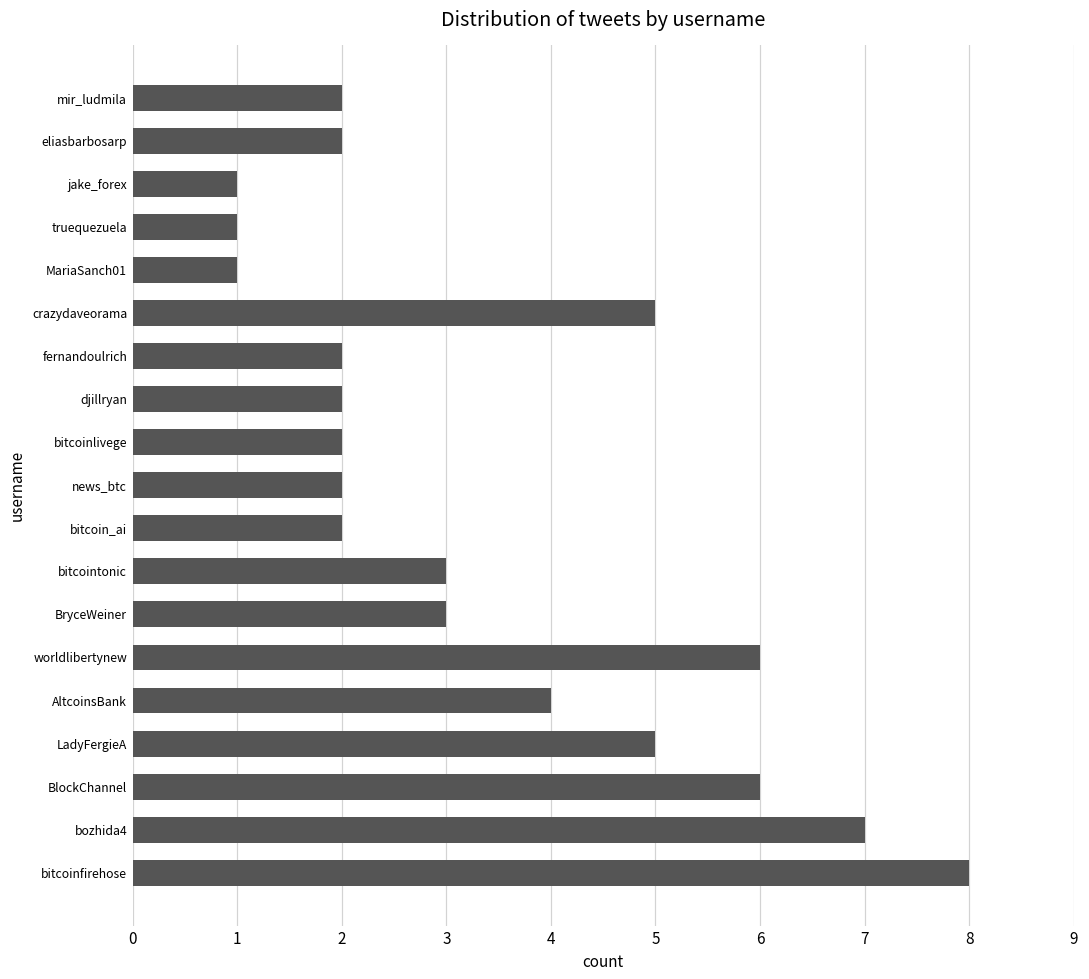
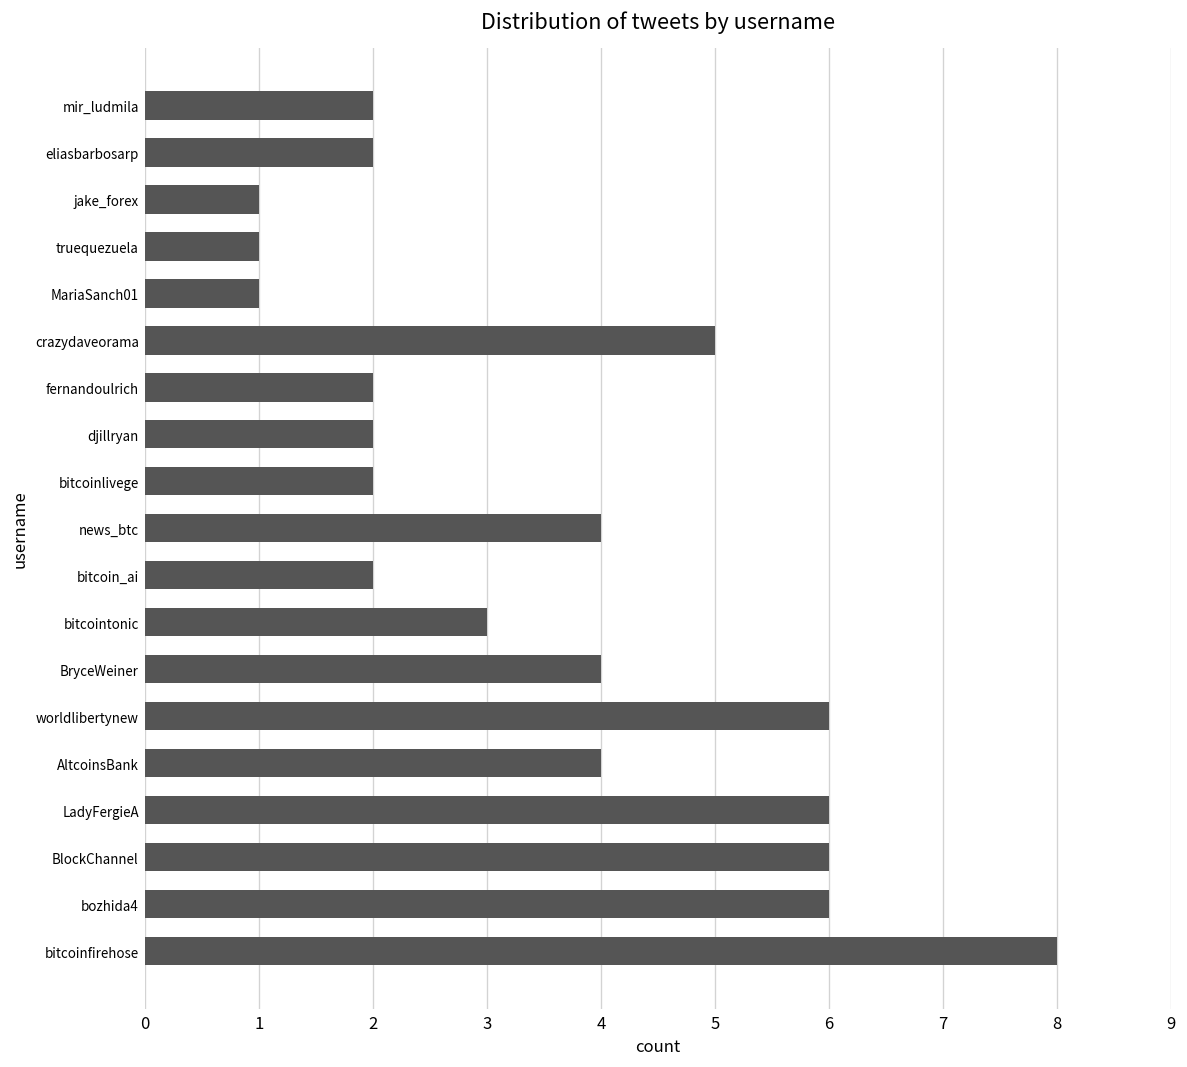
news_btc: 2 -> 4
BryceWeiner: 3 -> 4
LadyFergieA: 5 -> 6
bozhida4: 7 -> 6
